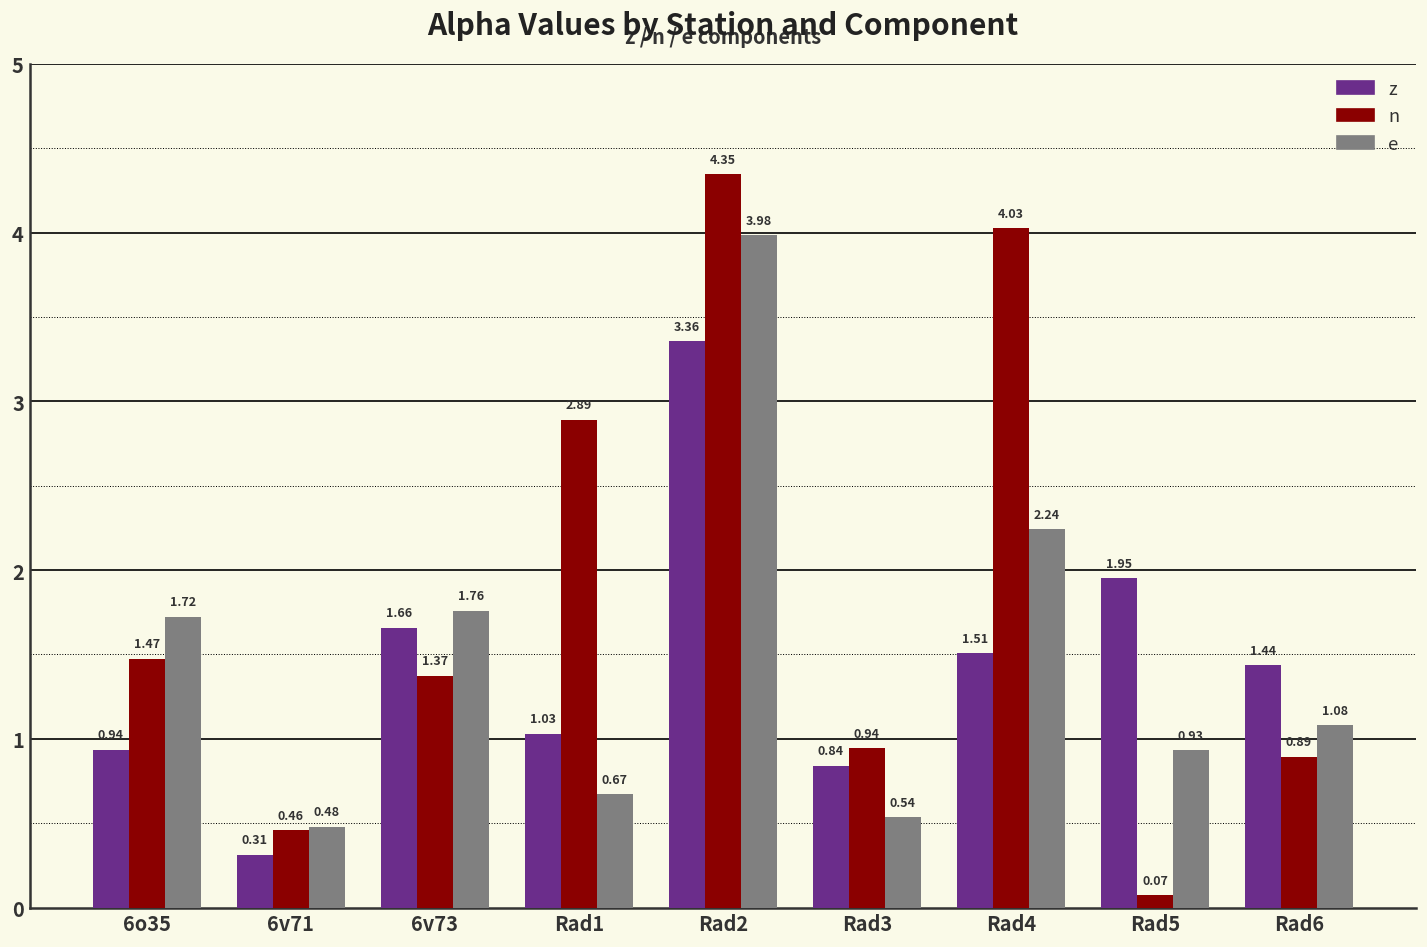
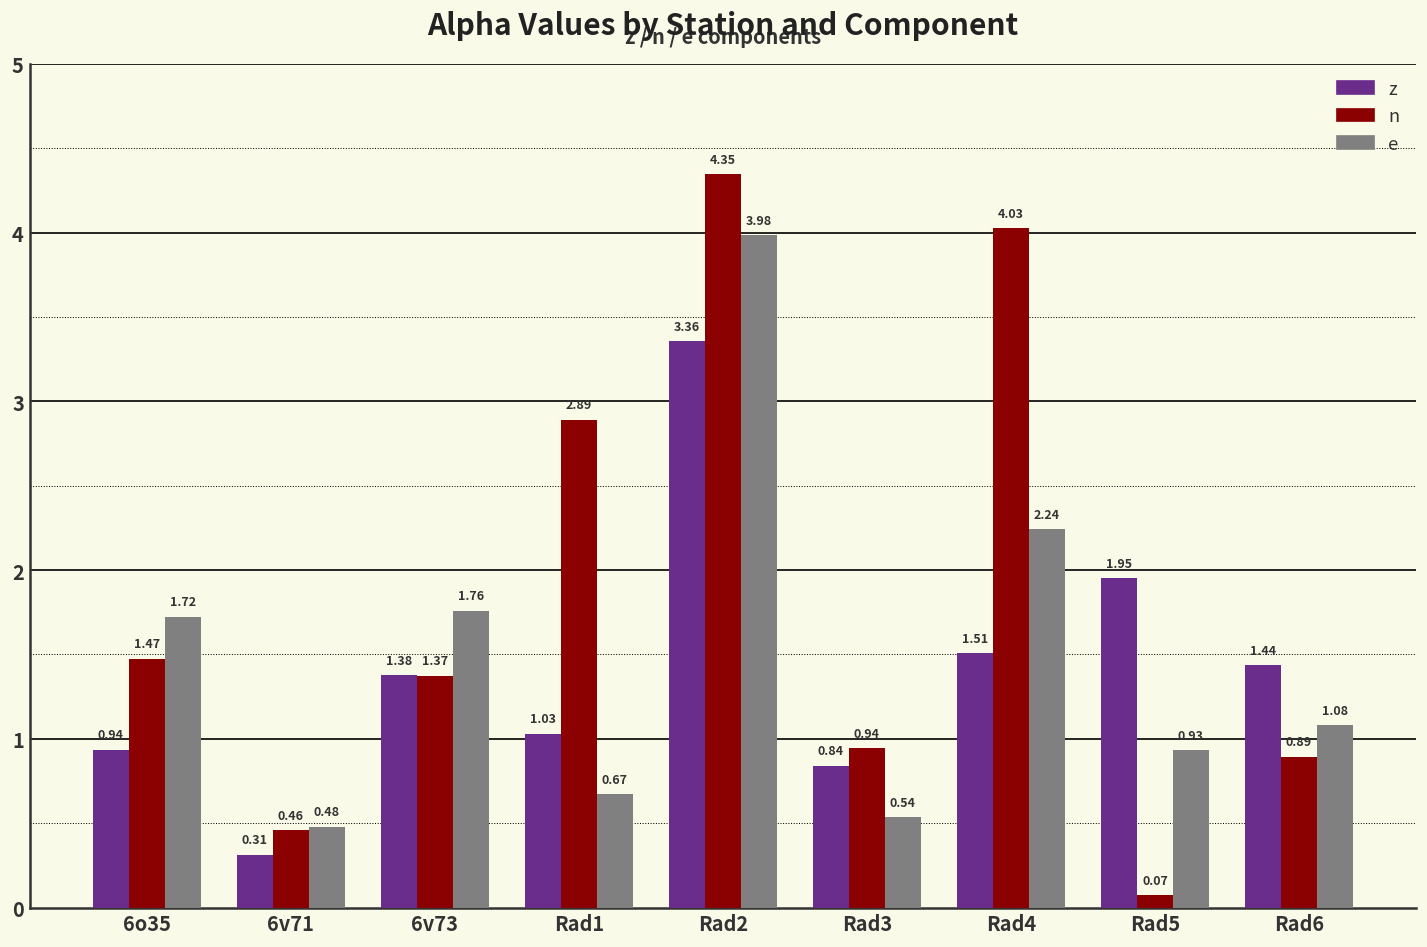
z, 6v73: 1.66 -> 1.38
